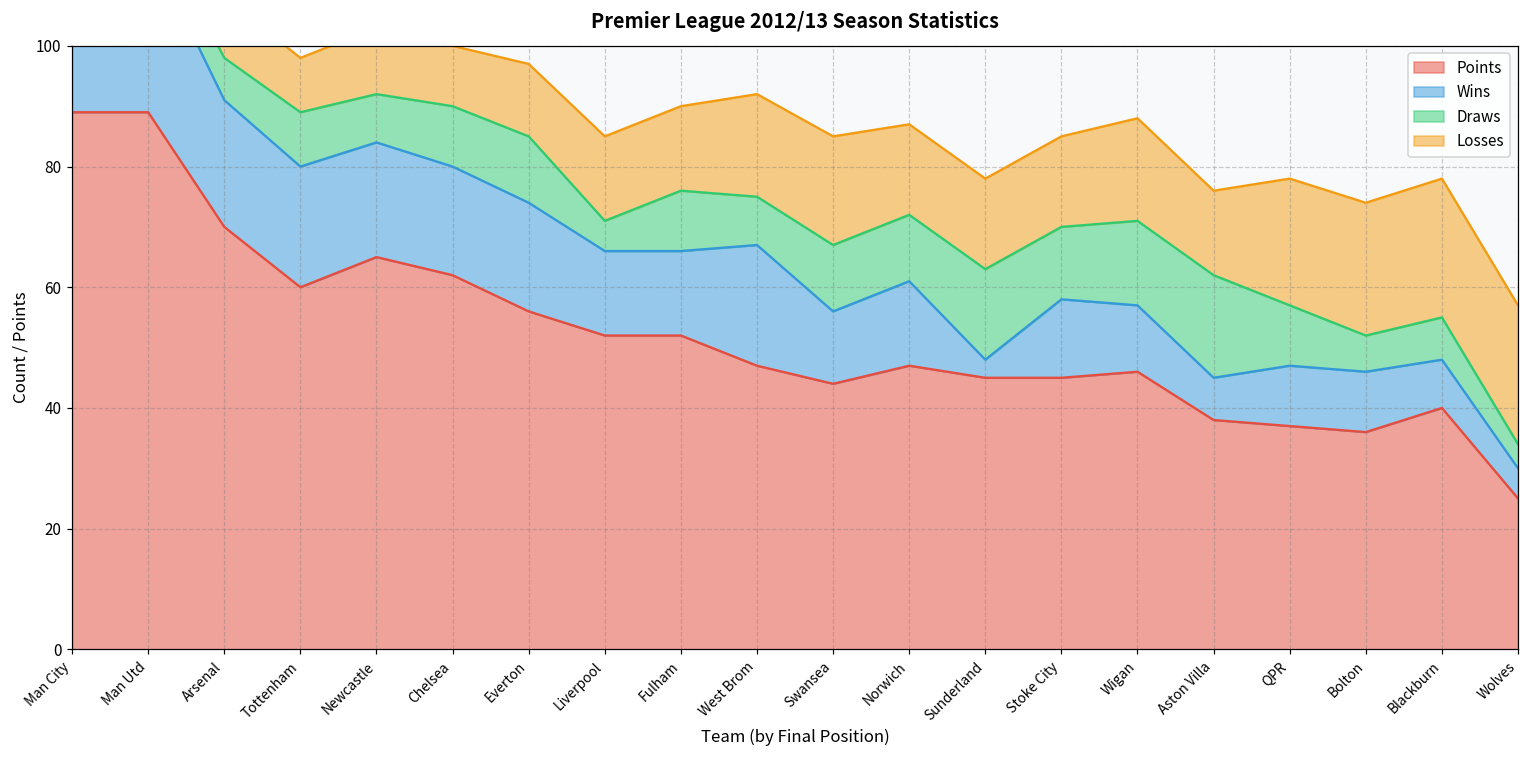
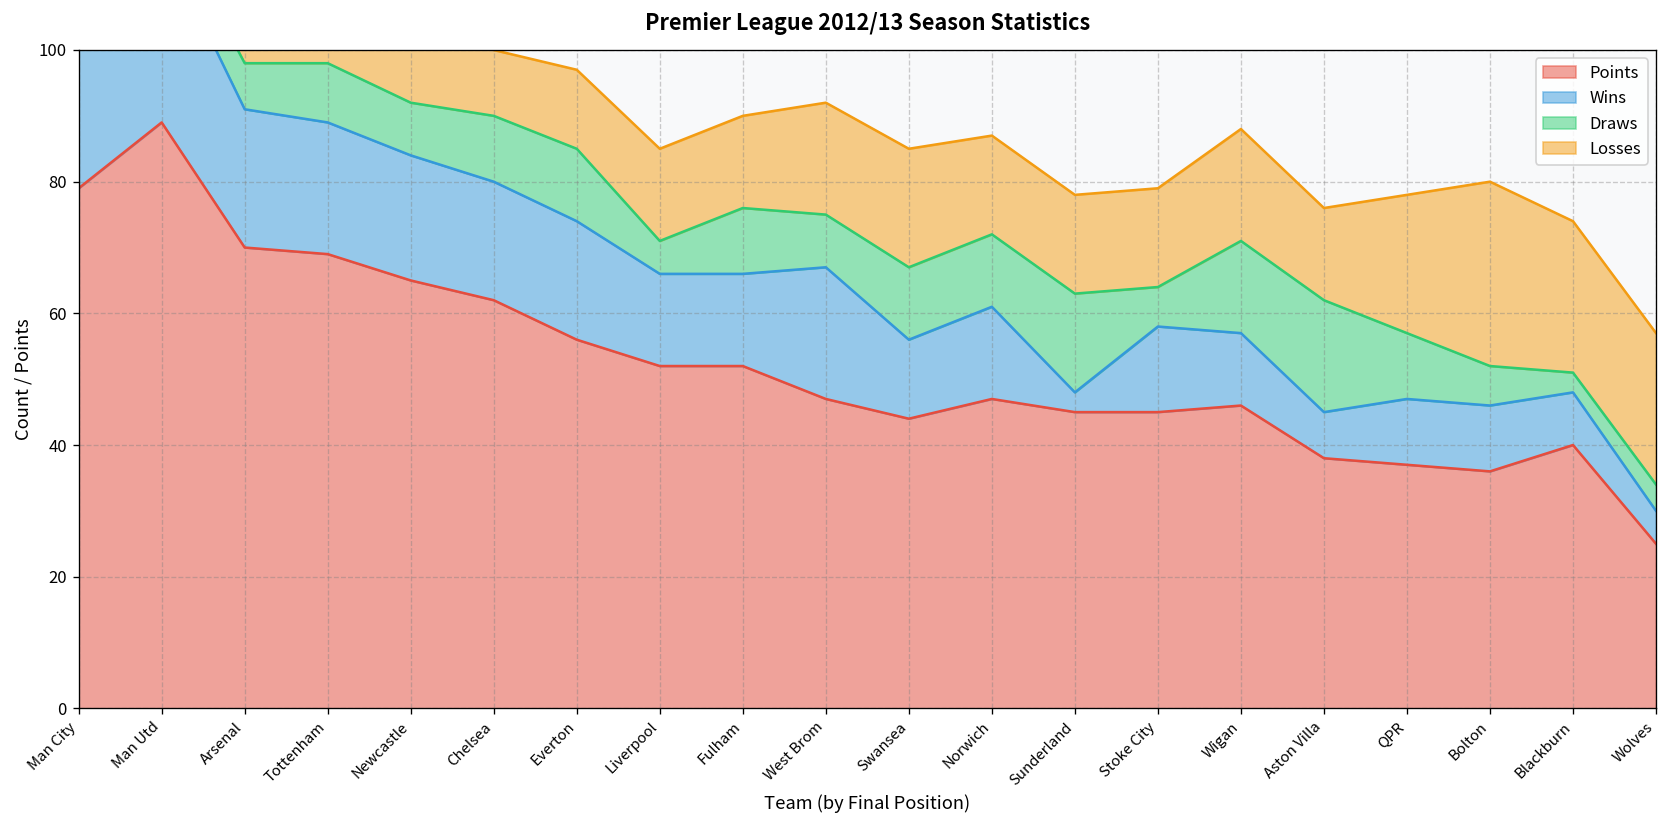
Points, Man City: 89 -> 79
Points, Tottenham: 60 -> 69
Draws, Stoke City: 12 -> 6
Losses, Bolton: 22 -> 28
Draws, Blackburn: 7 -> 3
